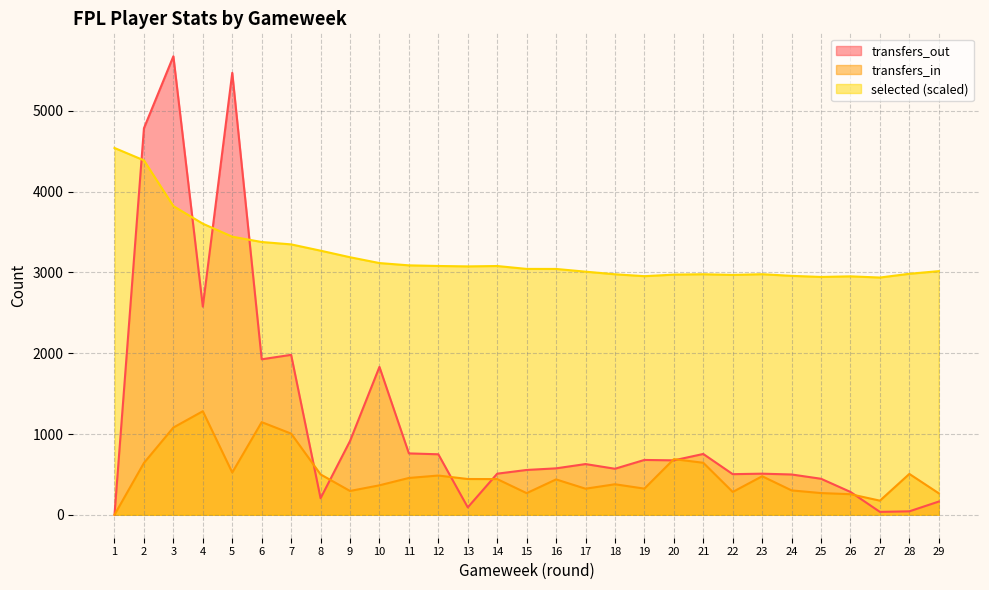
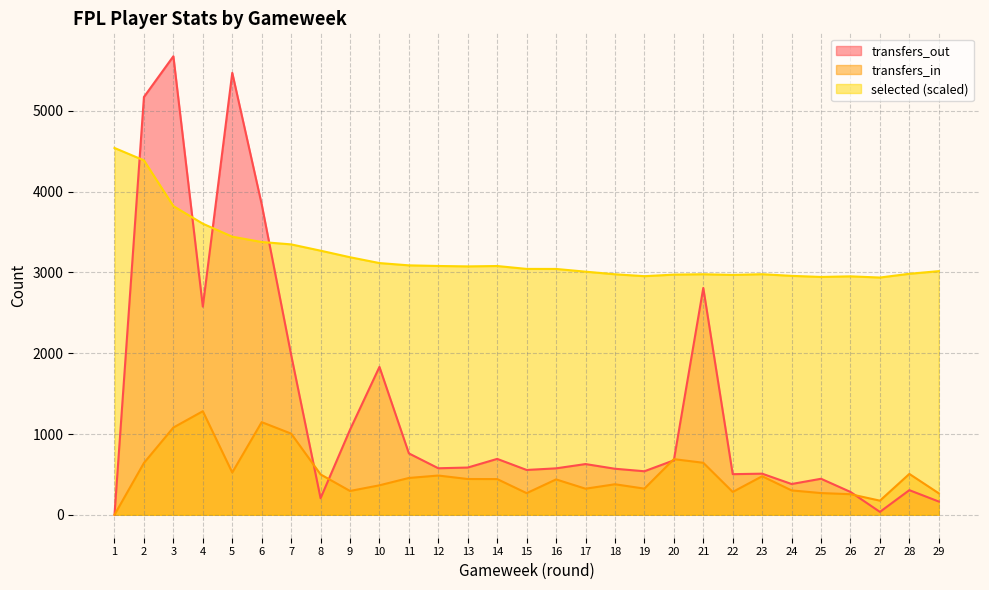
transfers_out, 2: 4800 -> 5200
transfers_out, 6: 1900 -> 3800
transfers_out, 9: 900 -> 1100
transfers_out, 12: 700 -> 600
transfers_out, 13: 100 -> 600
transfers_out, 14: 500 -> 700
transfers_out, 19: 700 -> 500
transfers_out, 21: 800 -> 2800
transfers_out, 24: 500 -> 400
transfers_out, 28: 0 -> 300
